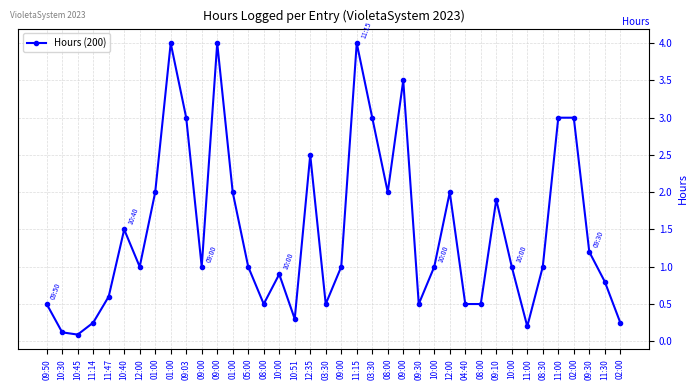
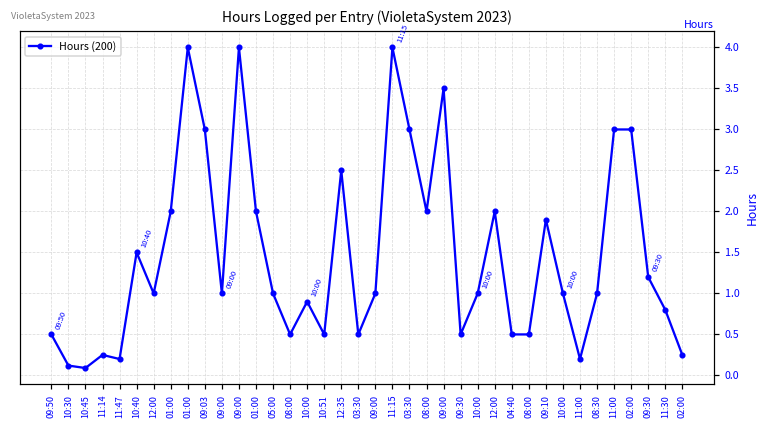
11:47: 0.6 -> 0.2
10:51: 0.3 -> 0.5
